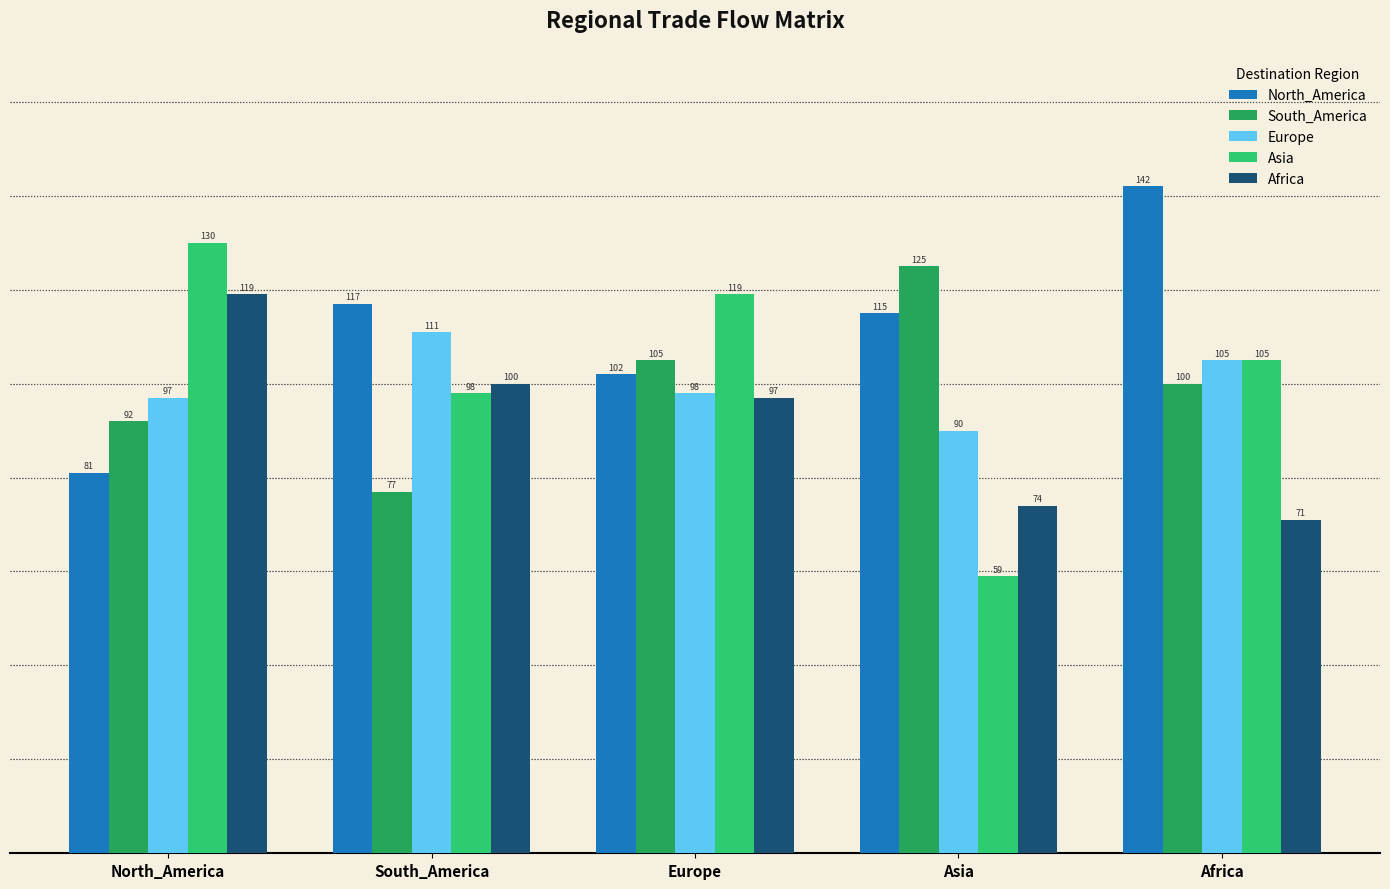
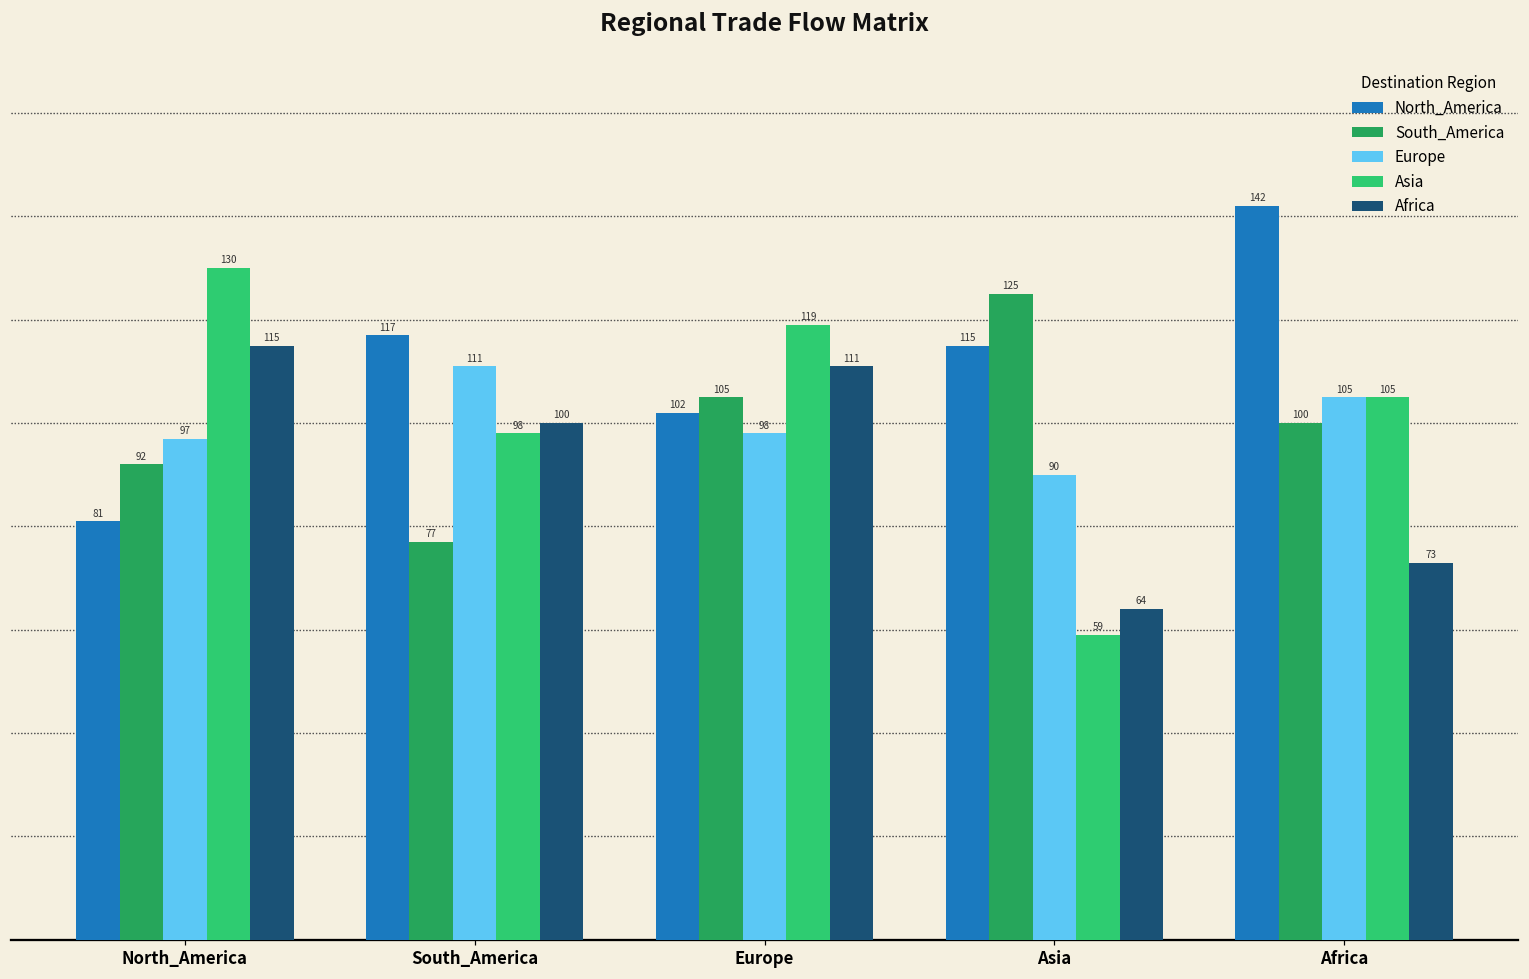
Africa, North_America: 119 -> 115
Africa, Europe: 97 -> 111
Africa, Asia: 74 -> 64
Africa, Africa: 71 -> 73
